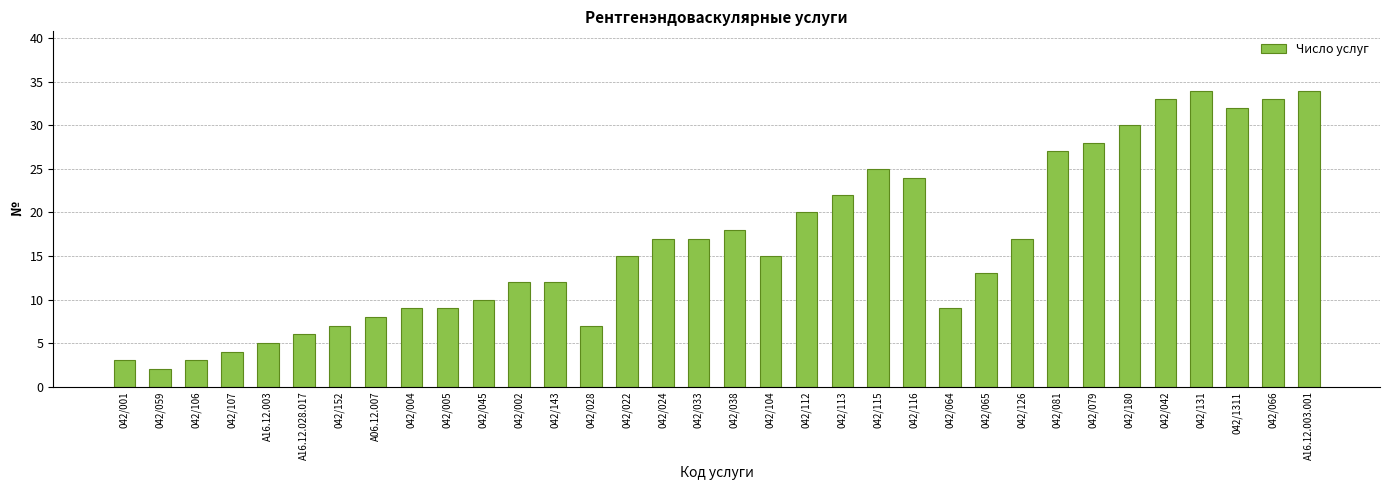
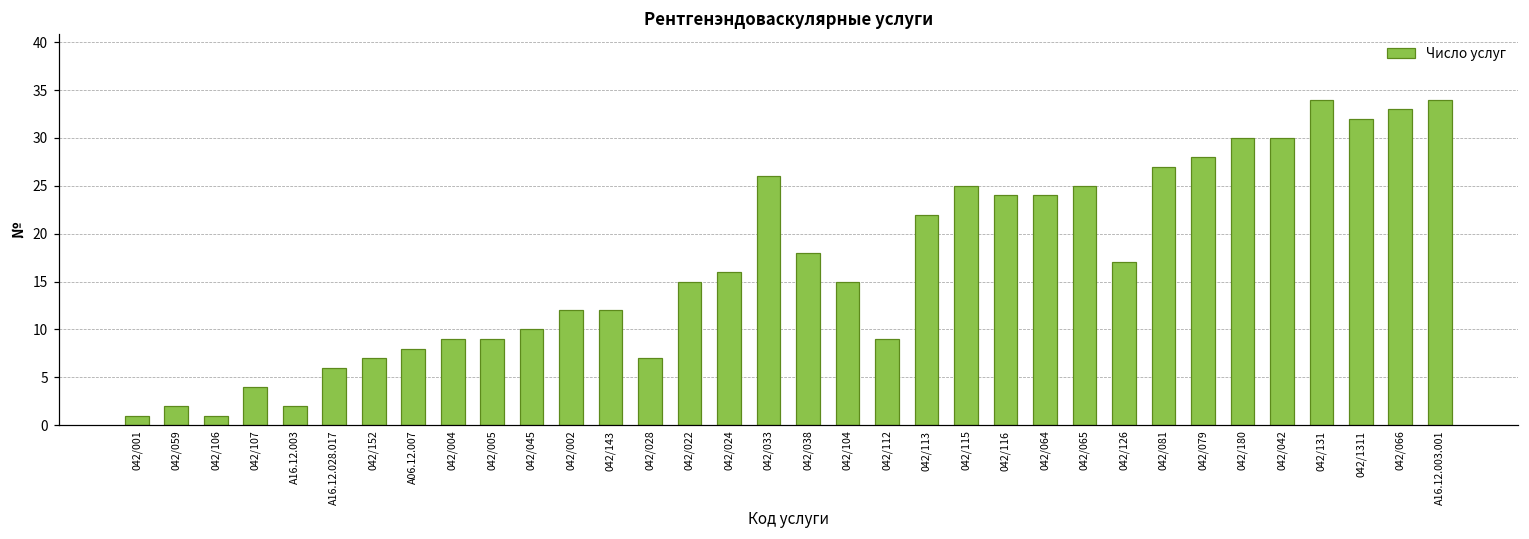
042/001: 3 -> 1
042/106: 3 -> 1
A16.12.003: 5 -> 2
042/024: 17 -> 16
042/033: 17 -> 26
042/112: 20 -> 9
042/064: 9 -> 24
042/065: 13 -> 25
042/042: 33 -> 30
